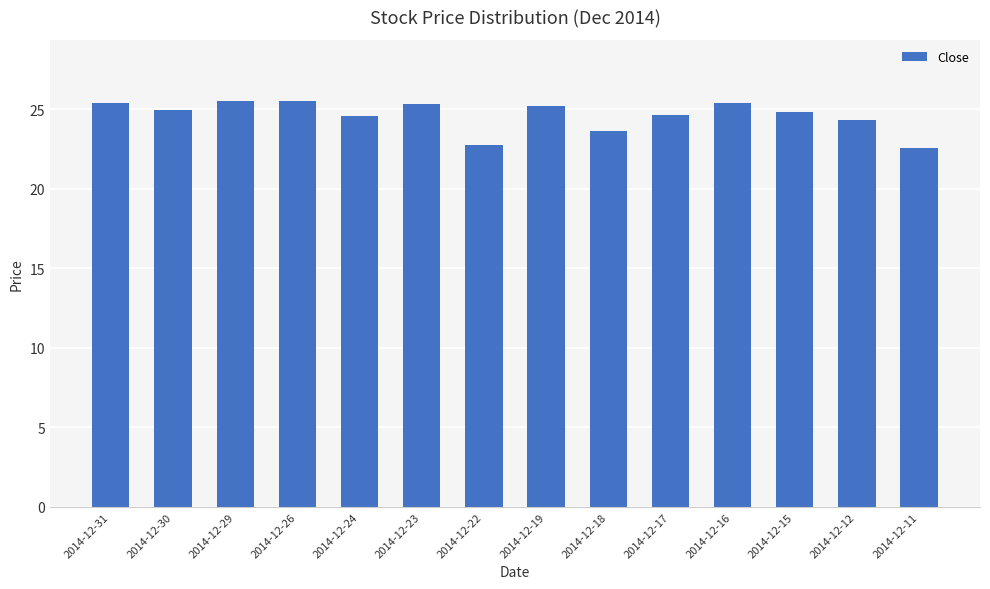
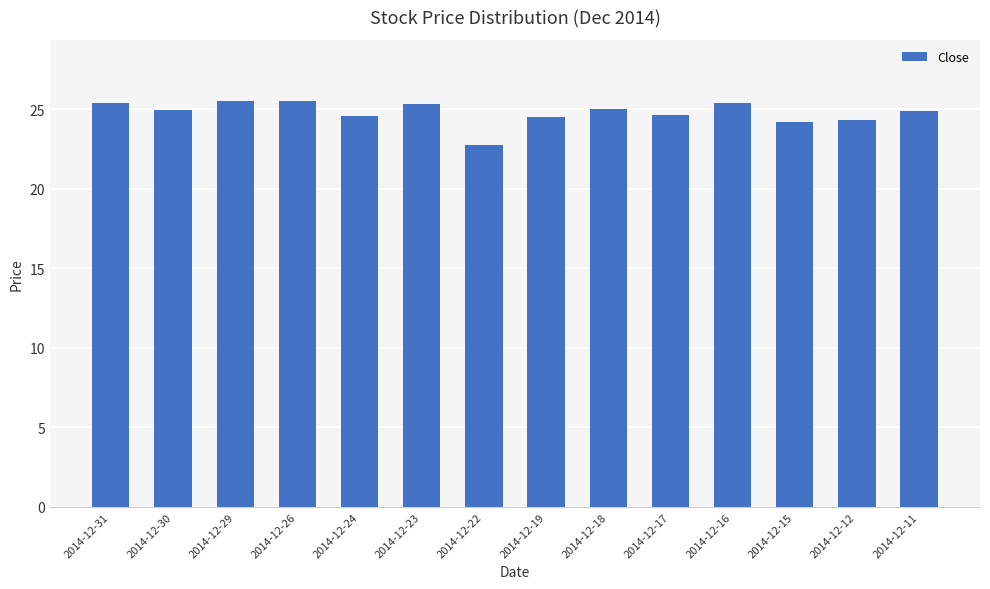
2014-12-19: 25.2 -> 24.5
2014-12-18: 23.7 -> 25.0
2014-12-15: 24.8 -> 24.2
2014-12-11: 22.6 -> 24.9
